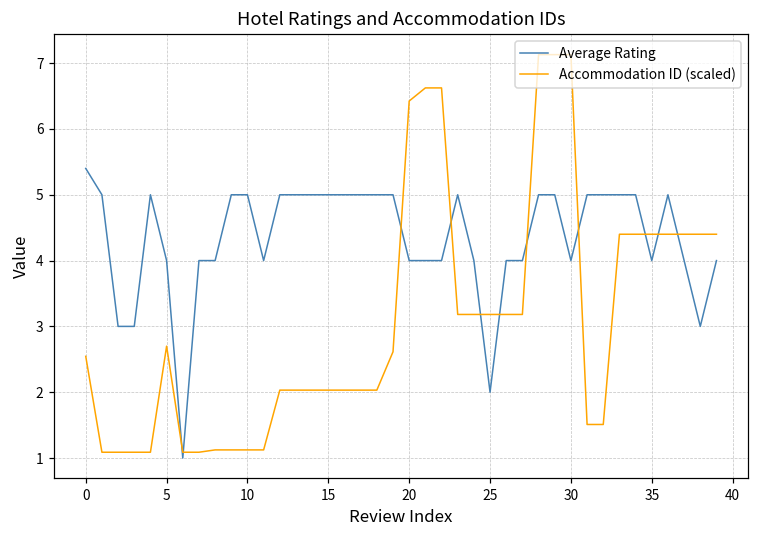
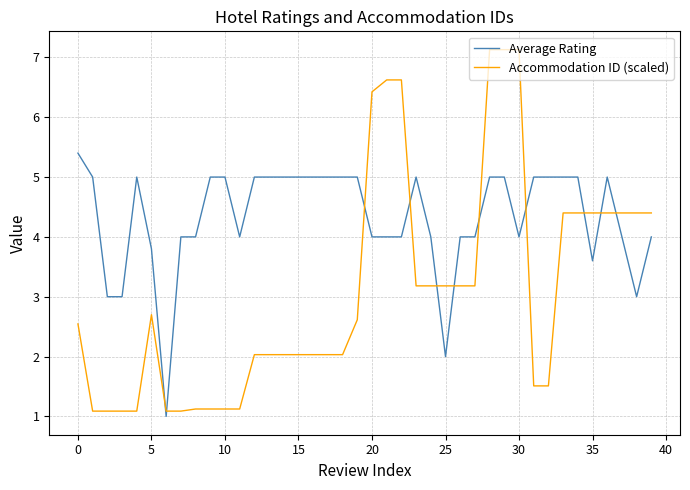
Average Rating, 5: 4.0 -> 3.8
Average Rating, 35: 4.0 -> 3.6
